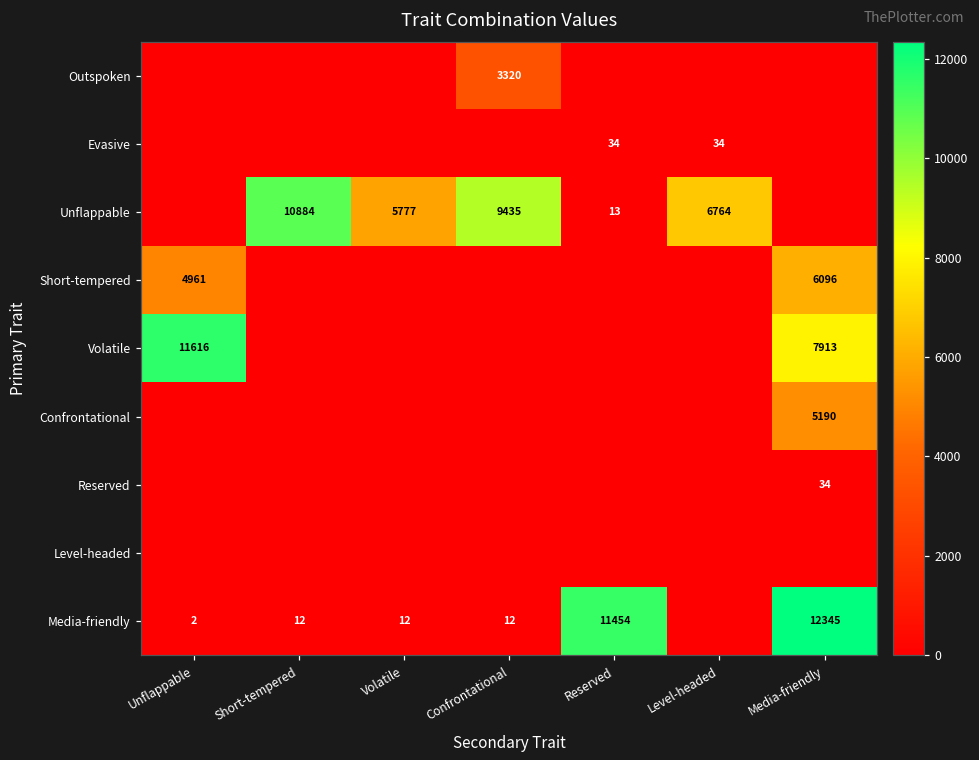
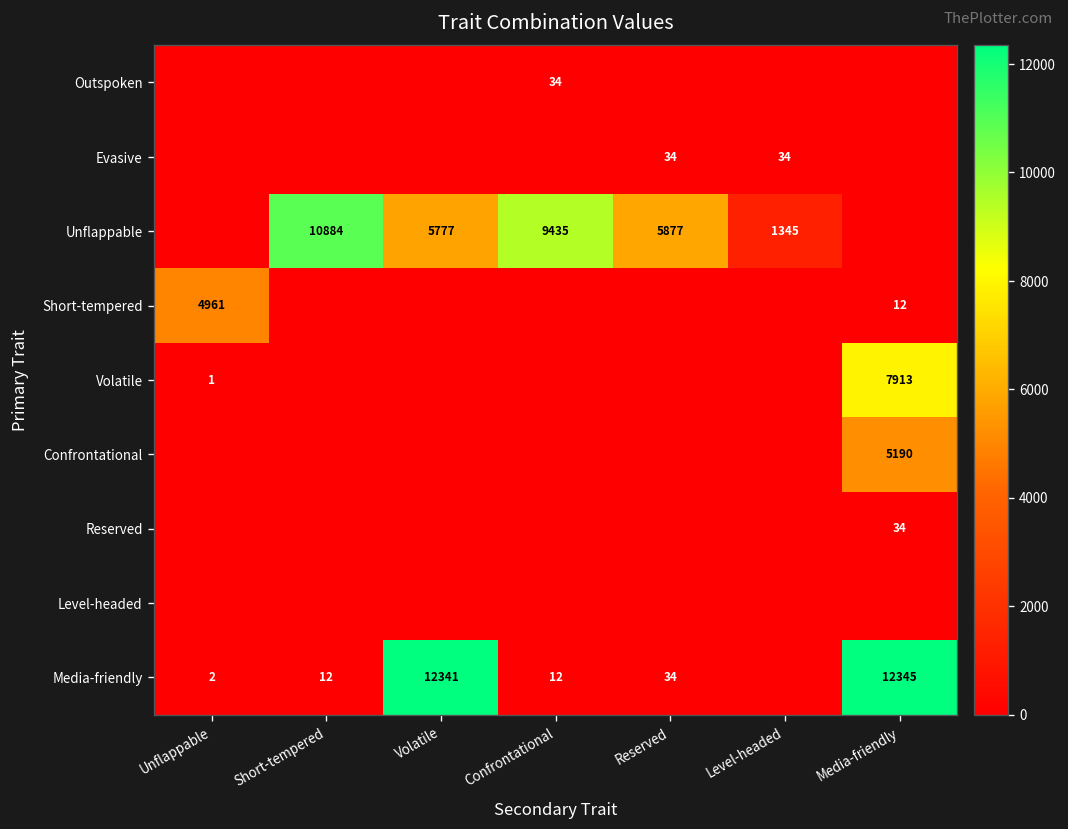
Outspoken, Confrontational: 3320 -> 34
Unflappable, Reserved: 13 -> 5877
Unflappable, Level-headed: 6764 -> 1345
Short-tempered, Media-friendly: 6096 -> 12
Volatile, Unflappable: 11616 -> 1
Media-friendly, Volatile: 12 -> 12341
Media-friendly, Reserved: 11454 -> 34
